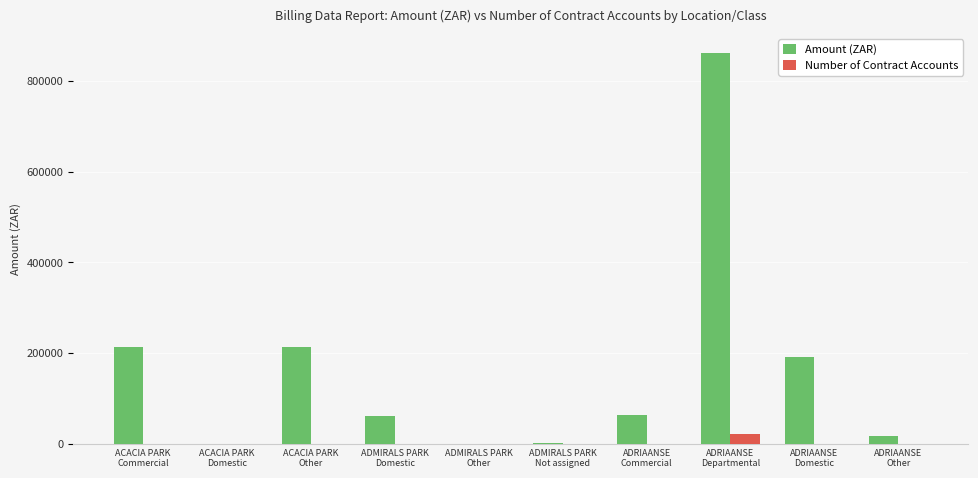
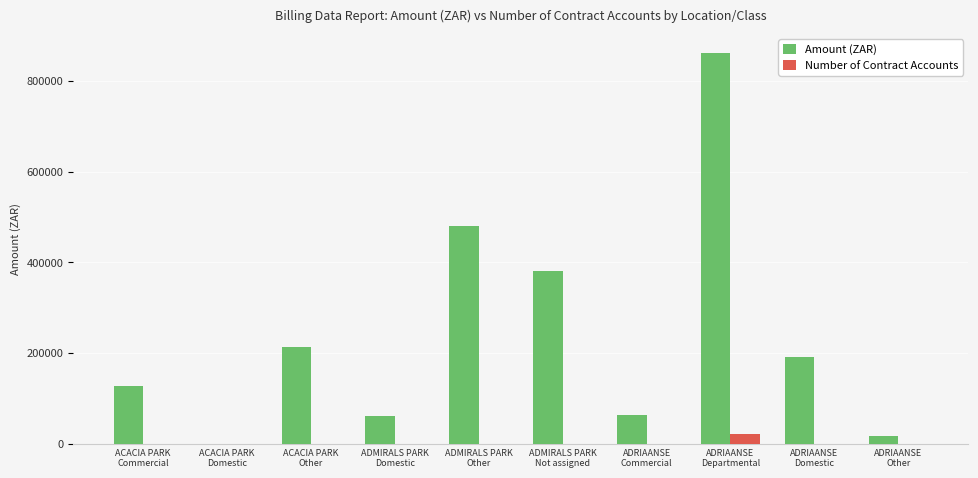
Amount (ZAR), ACACIA PARK Commercial: 210000 -> 130000
Amount (ZAR), ADMIRALS PARK Other: 0 -> 480000
Amount (ZAR), ADMIRALS PARK Not assigned: 0 -> 380000
